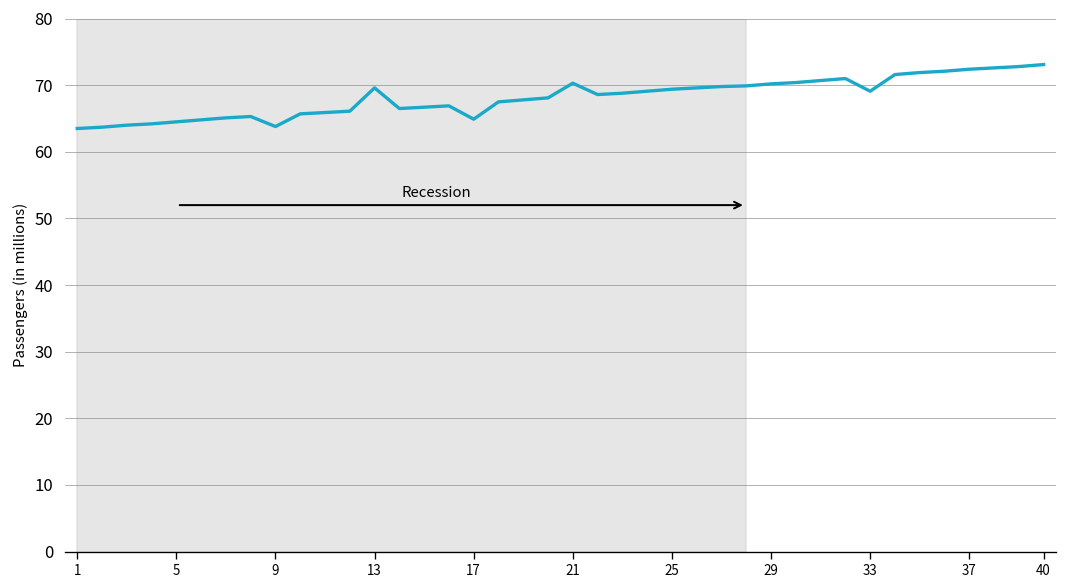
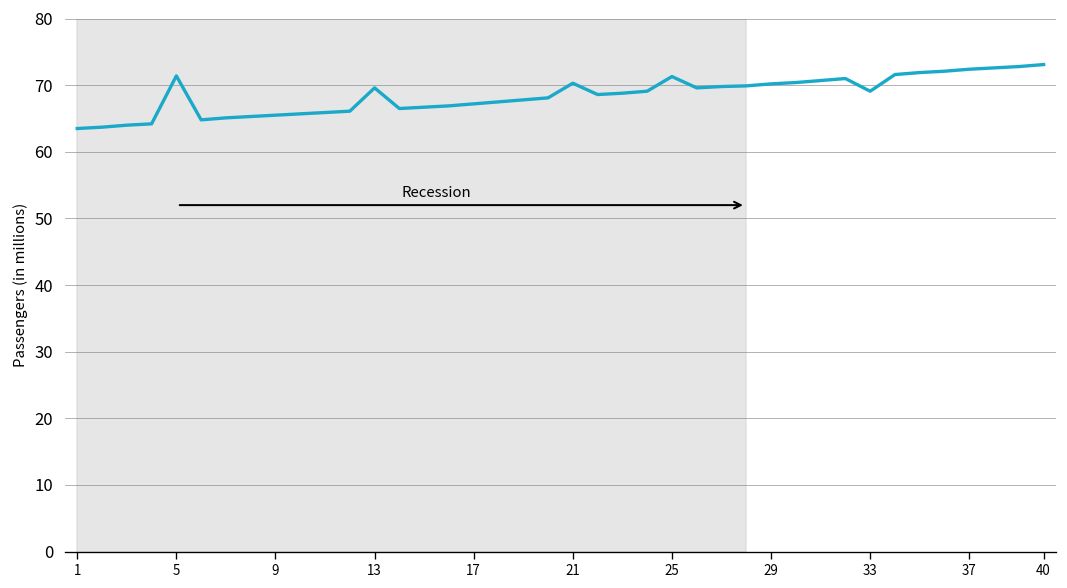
5: 65 -> 71
9: 64 -> 66
17: 65 -> 67
25: 69 -> 71
